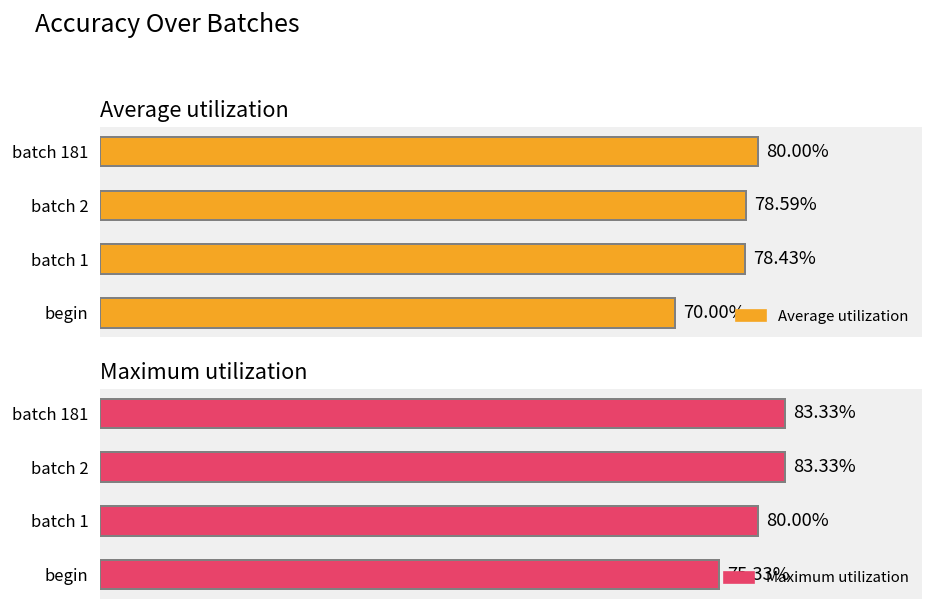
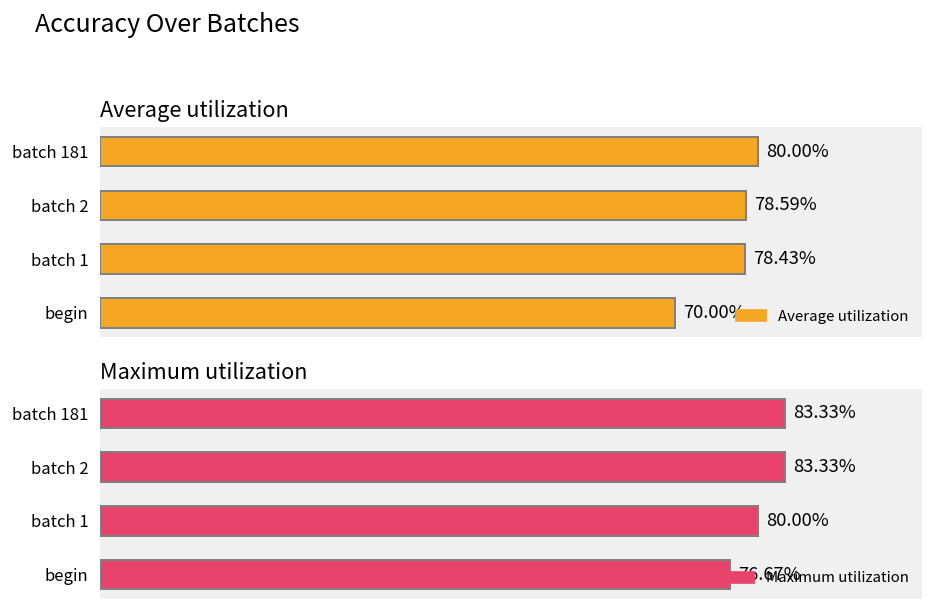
Maximum utilization, begin: 75.33% -> 76.67%
